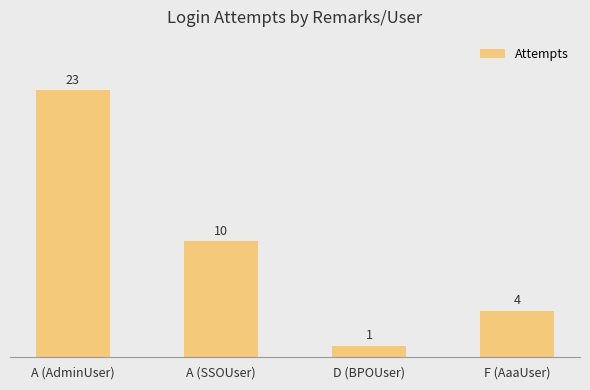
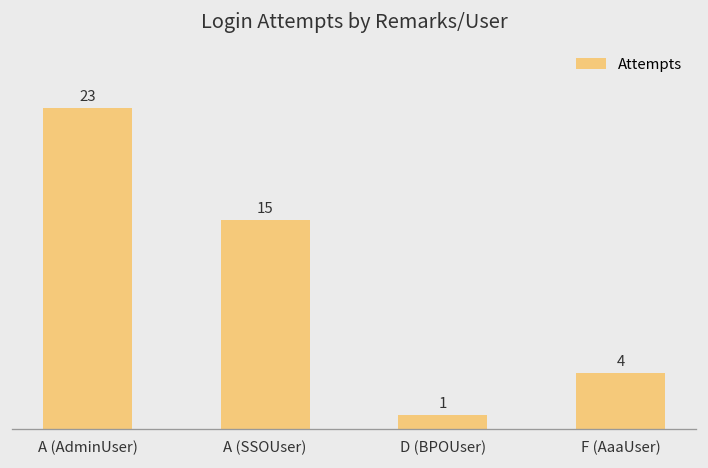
A (SSOUser): 10 -> 15
